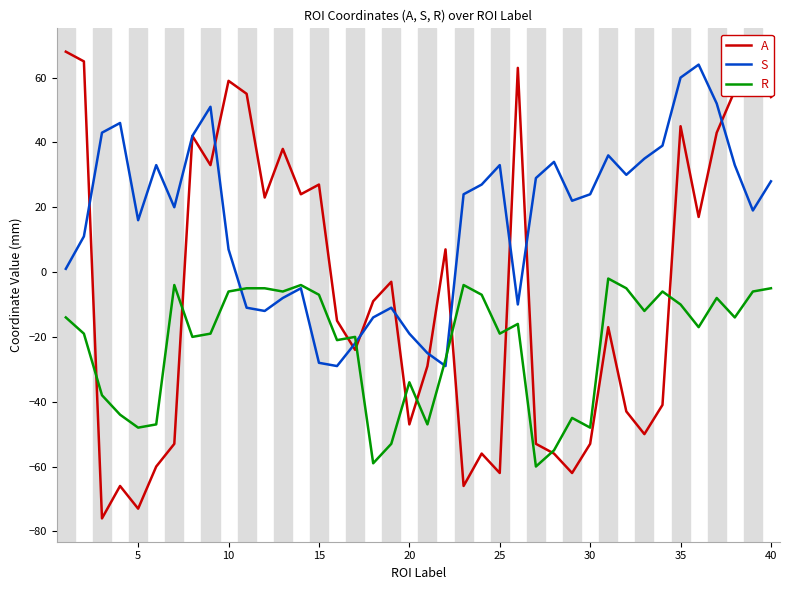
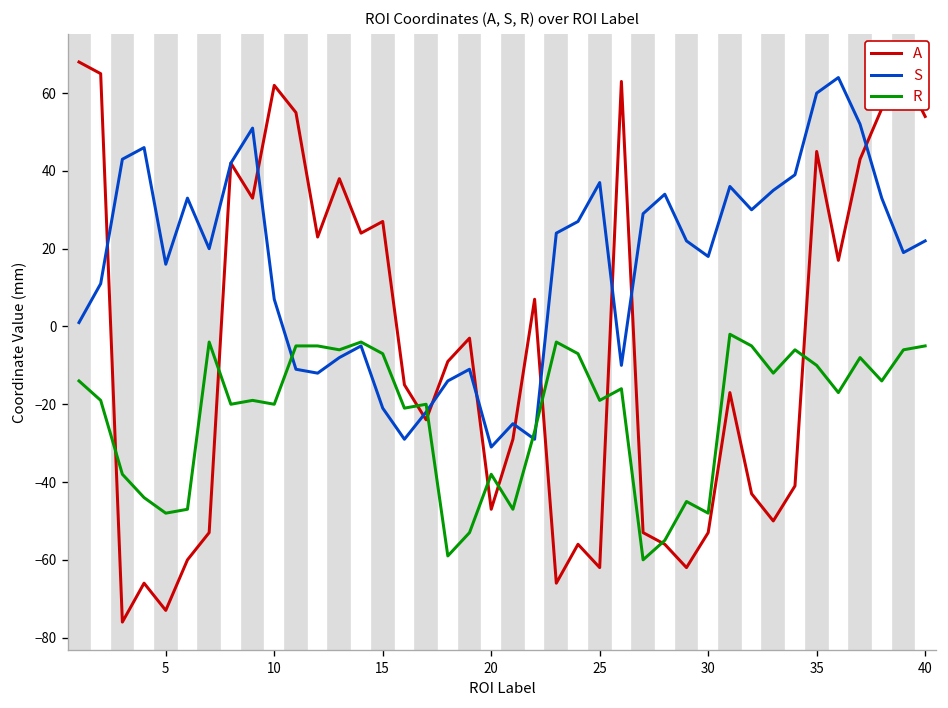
A, 10: 59 -> 62
R, 10: -6 -> -20
S, 15: -28 -> -21
S, 20: -19 -> -31
R, 20: -34 -> -38
S, 25: 33 -> 37
S, 30: 24 -> 18
S, 40: 28 -> 22
